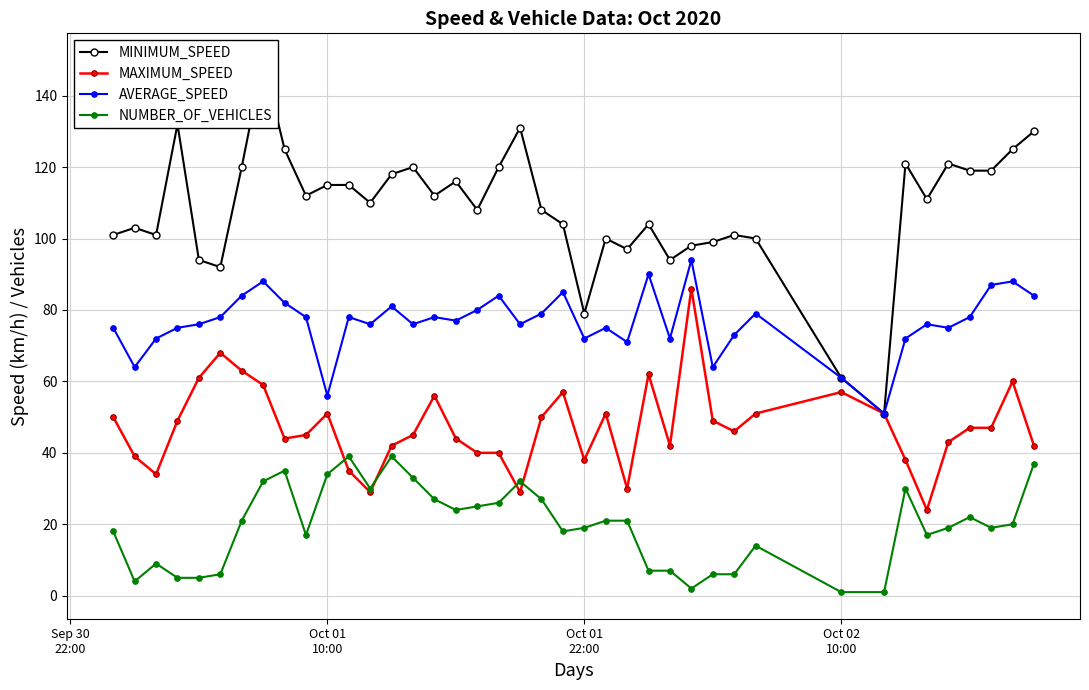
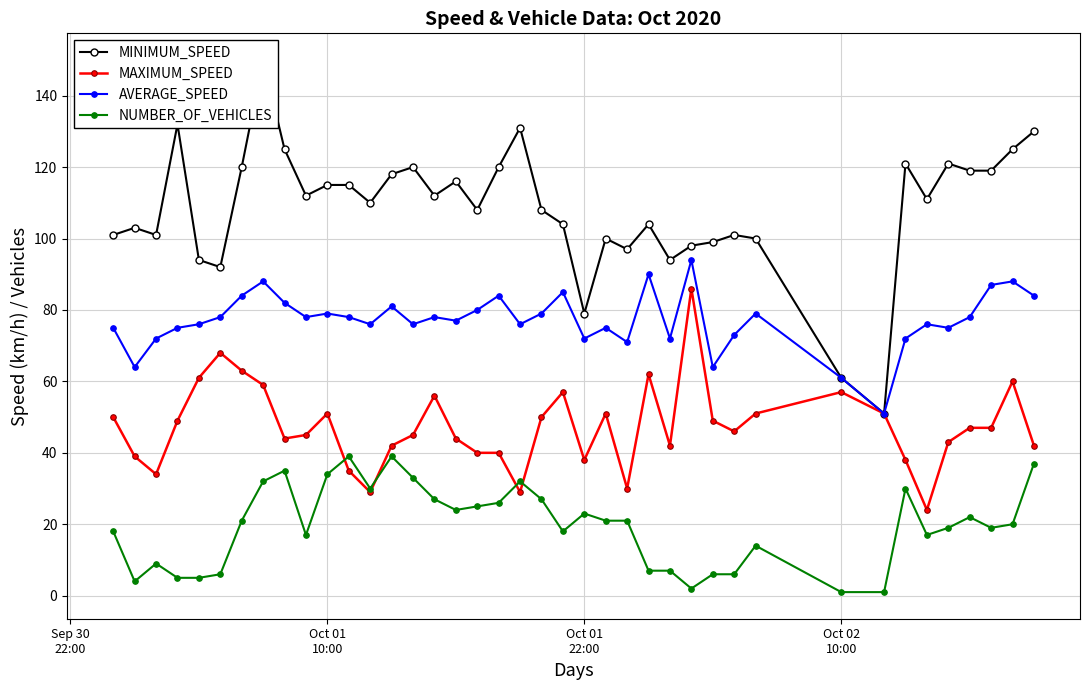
AVERAGE_SPEED, Oct 01 10:00: 56 -> 79
NUMBER_OF_VEHICLES, Oct 01 22:00: 19 -> 23
